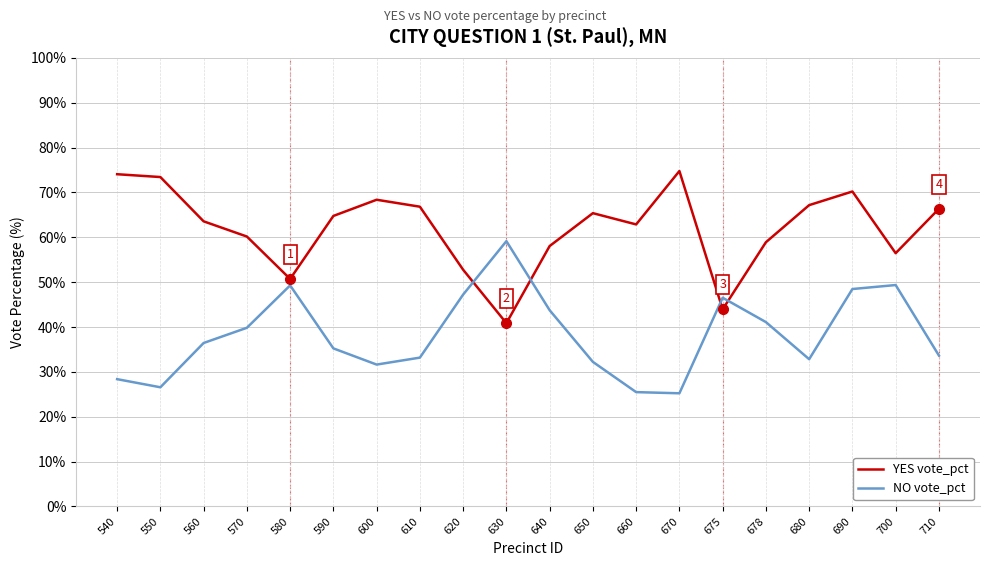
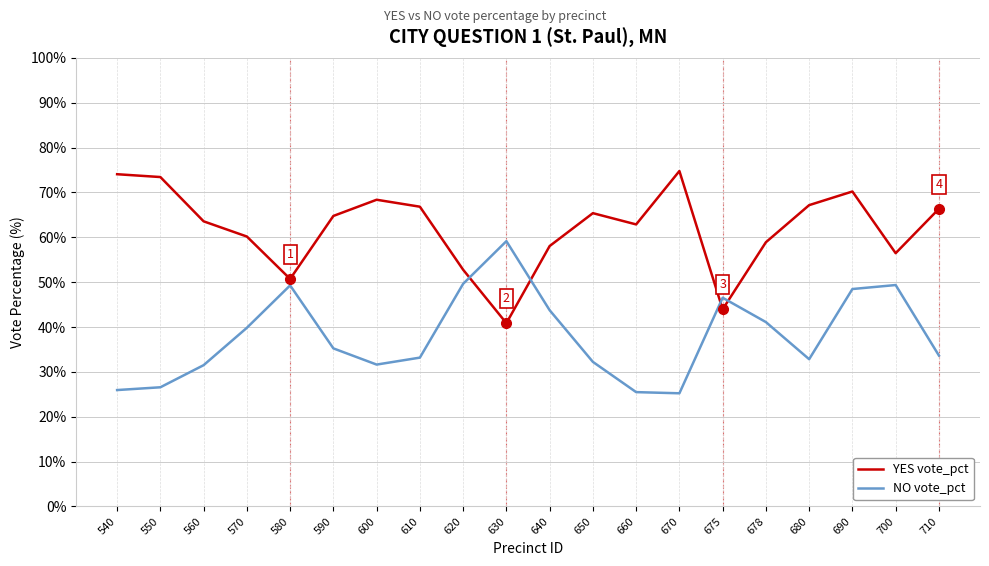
NO vote_pct, 540: 28% -> 26%
NO vote_pct, 560: 36% -> 32%
NO vote_pct, 620: 47% -> 50%
